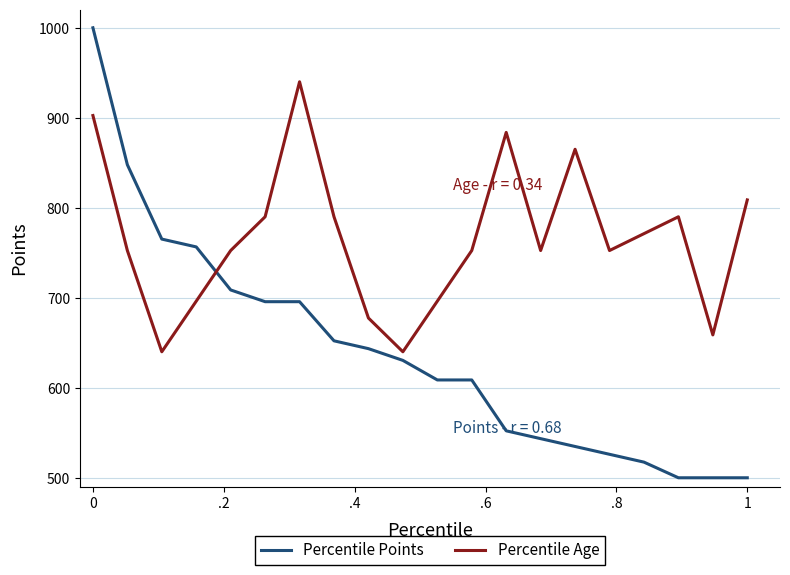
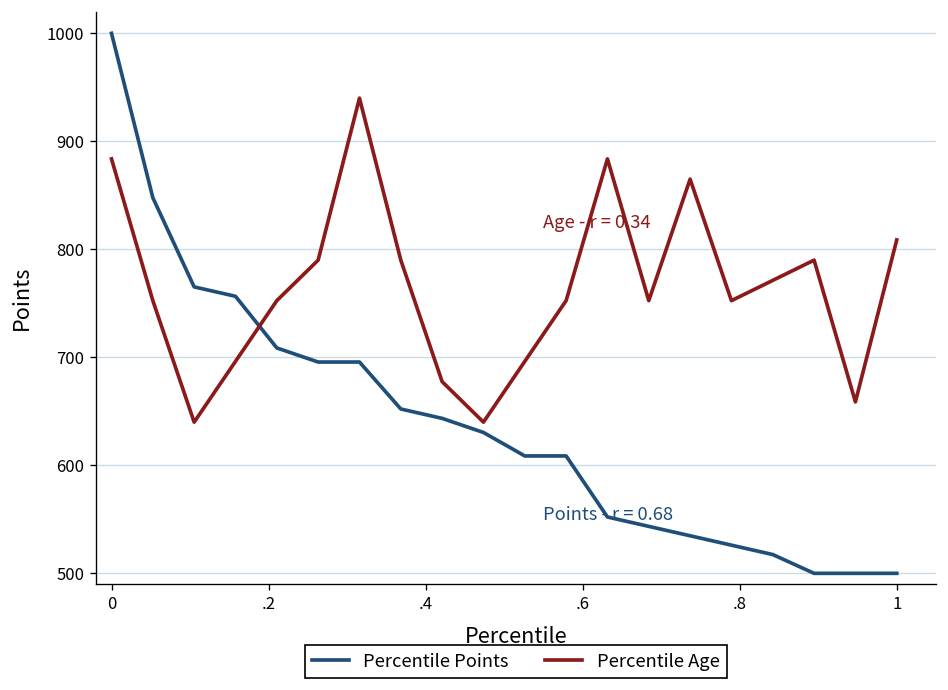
Percentile Age, 0: 900 -> 880
